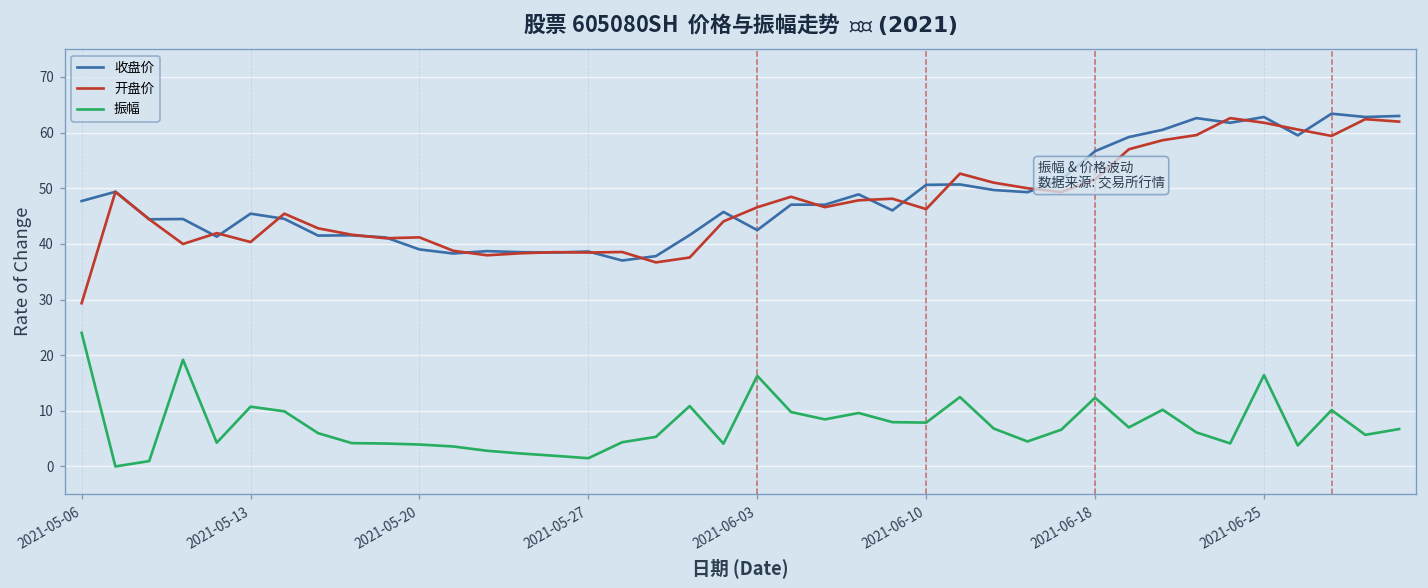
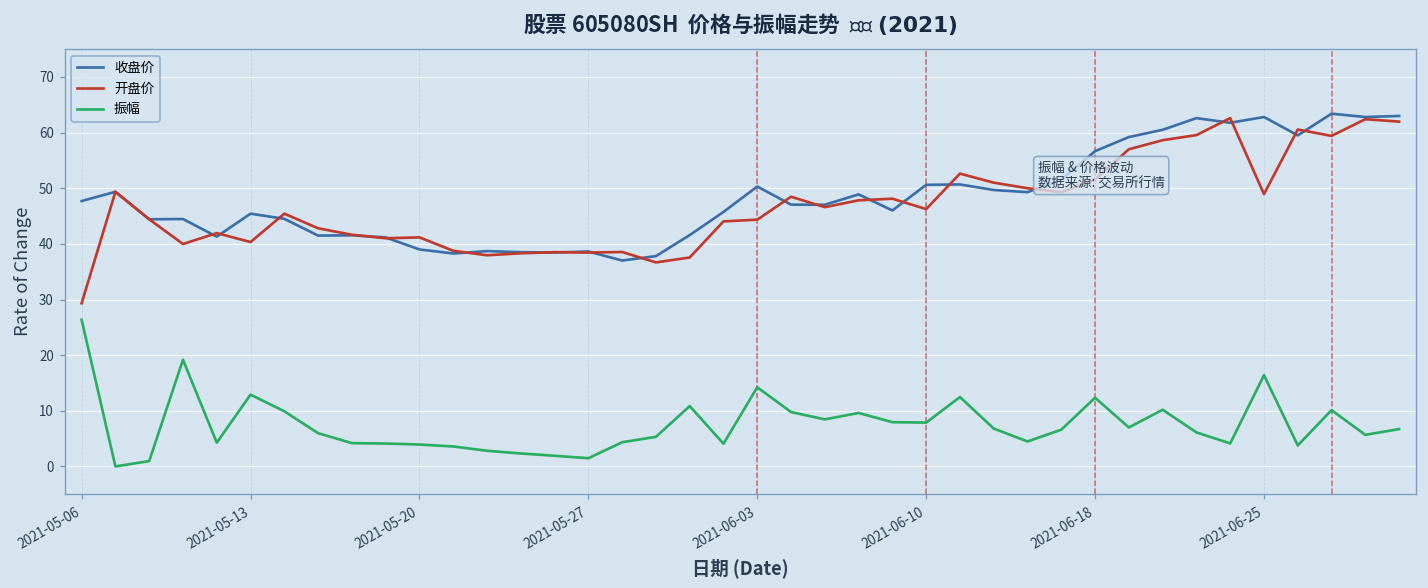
振幅, 2021-05-06: 24 -> 26
振幅, 2021-05-13: 11 -> 13
收盘价, 2021-06-03: 42 -> 50
开盘价, 2021-06-03: 47 -> 44
振幅, 2021-06-03: 16 -> 14
开盘价, 2021-06-25: 62 -> 49
